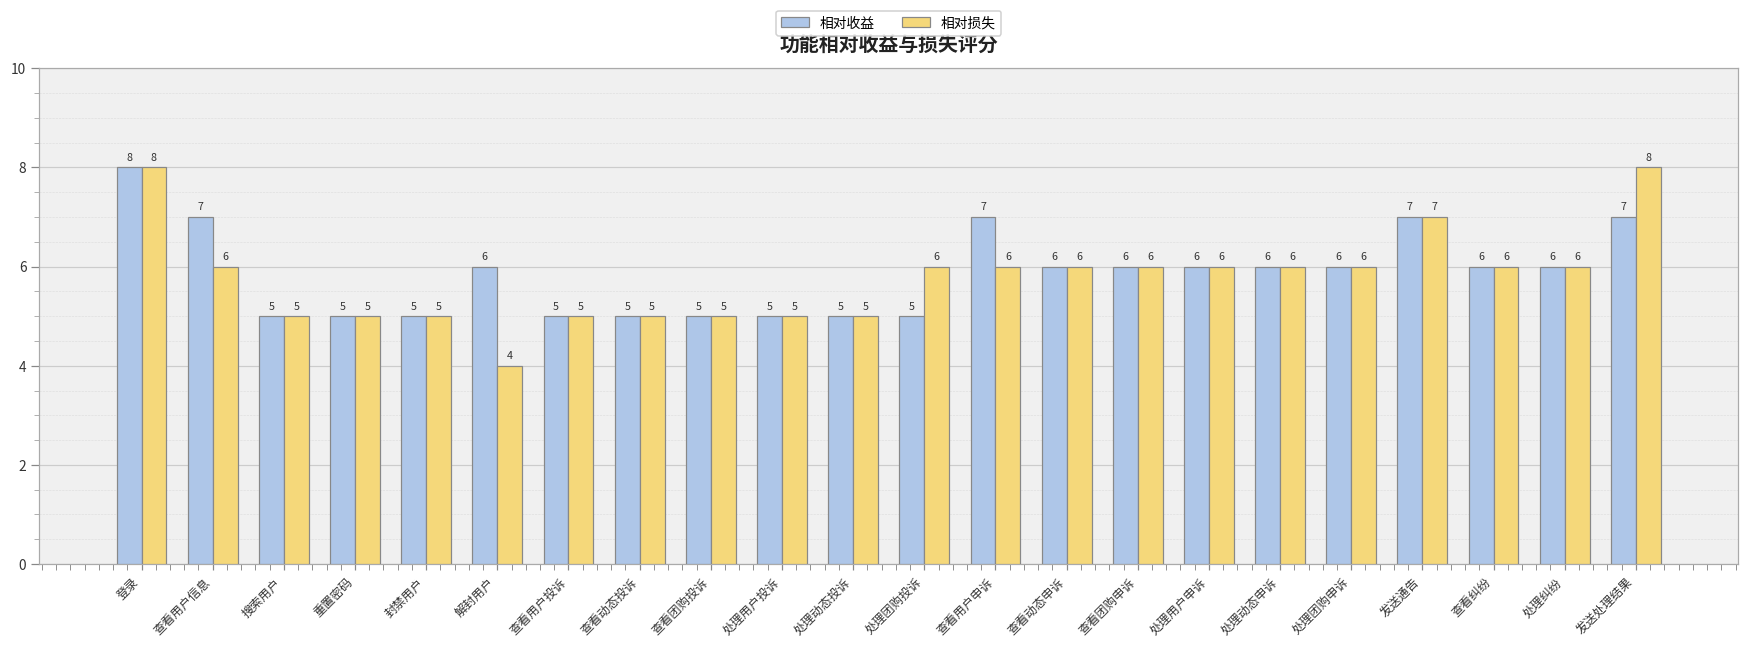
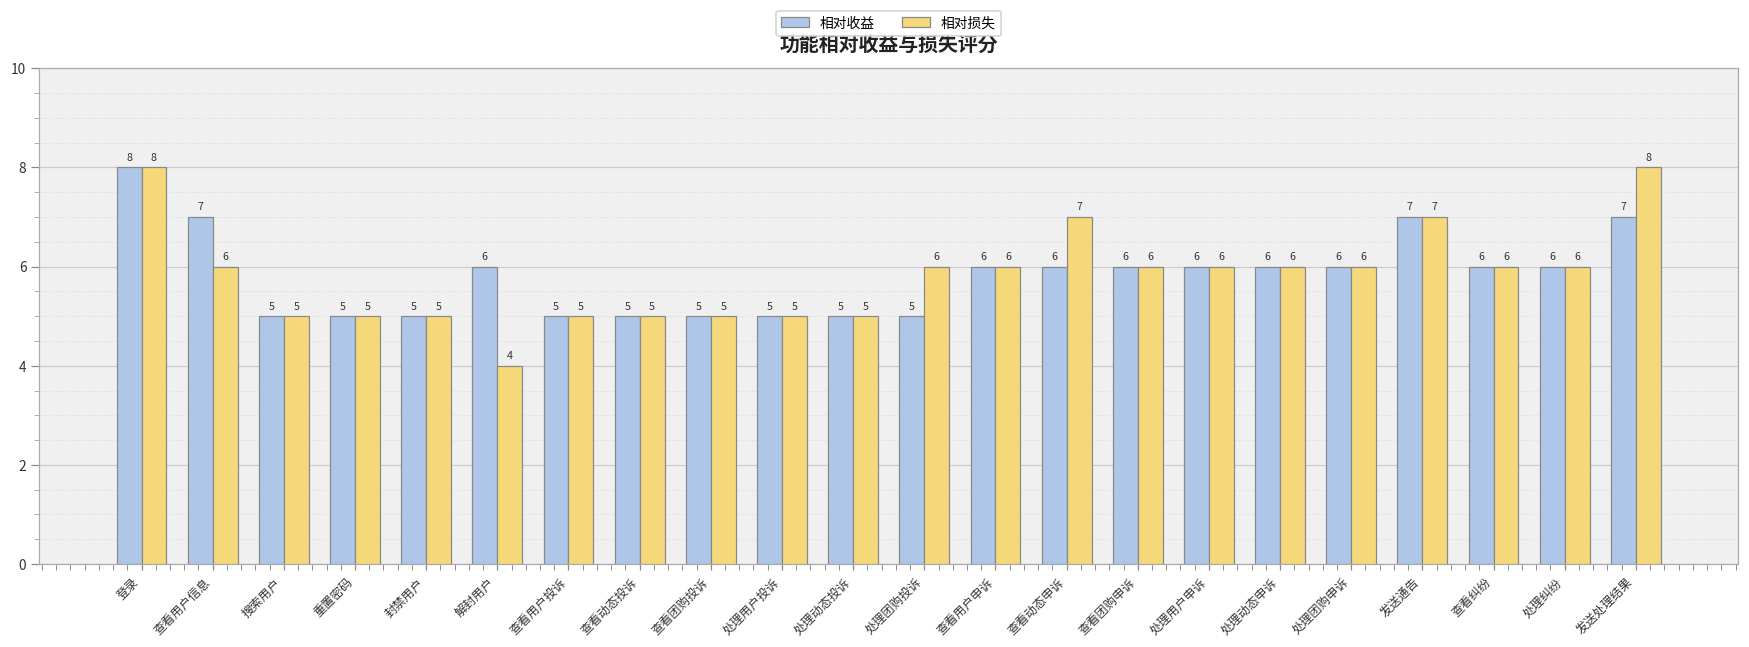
相对收益, 查看用户申诉: 7 -> 6
相对损失, 查看动态申诉: 6 -> 7
